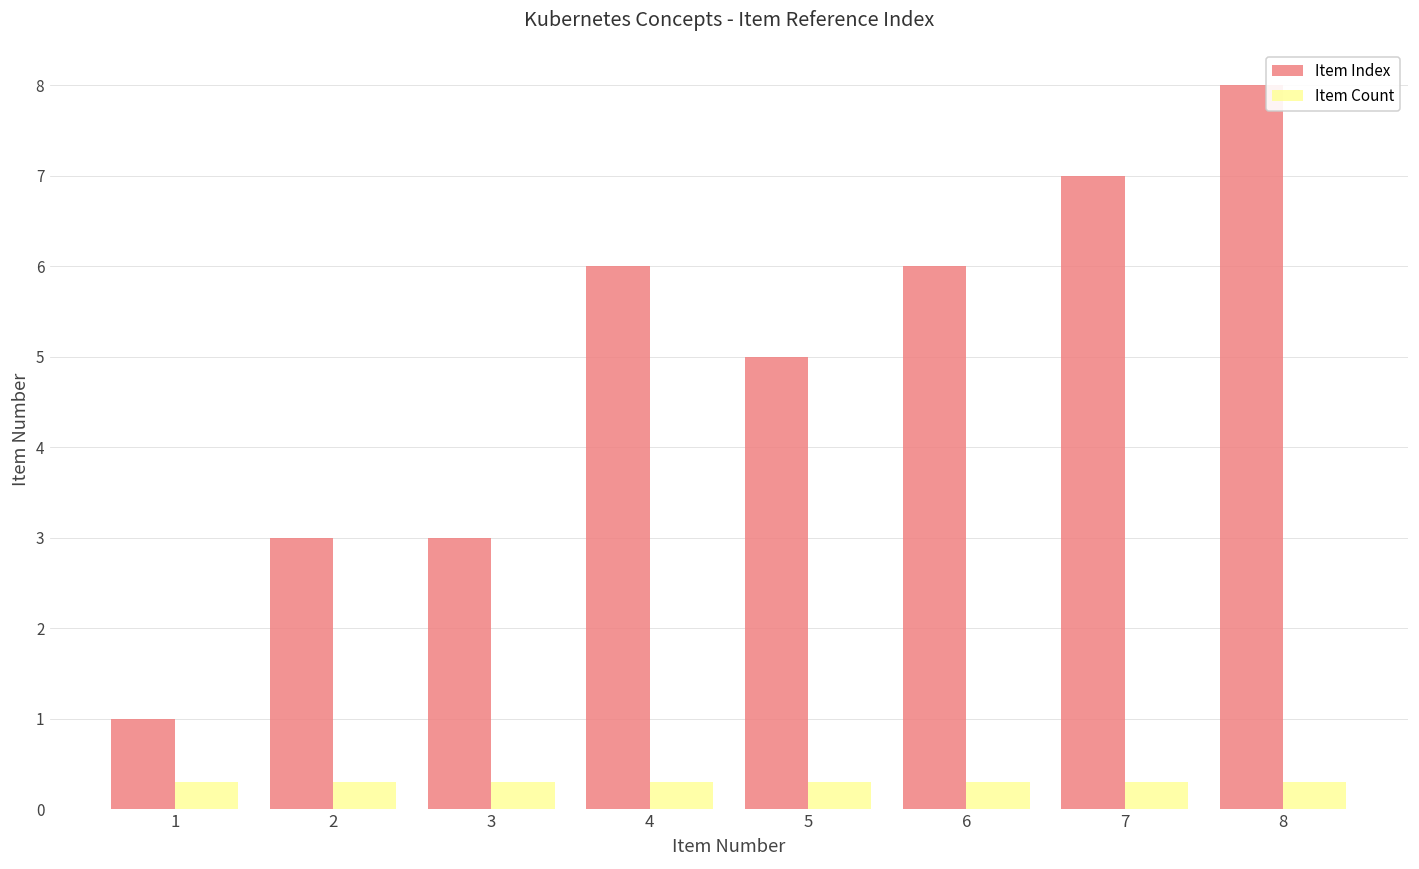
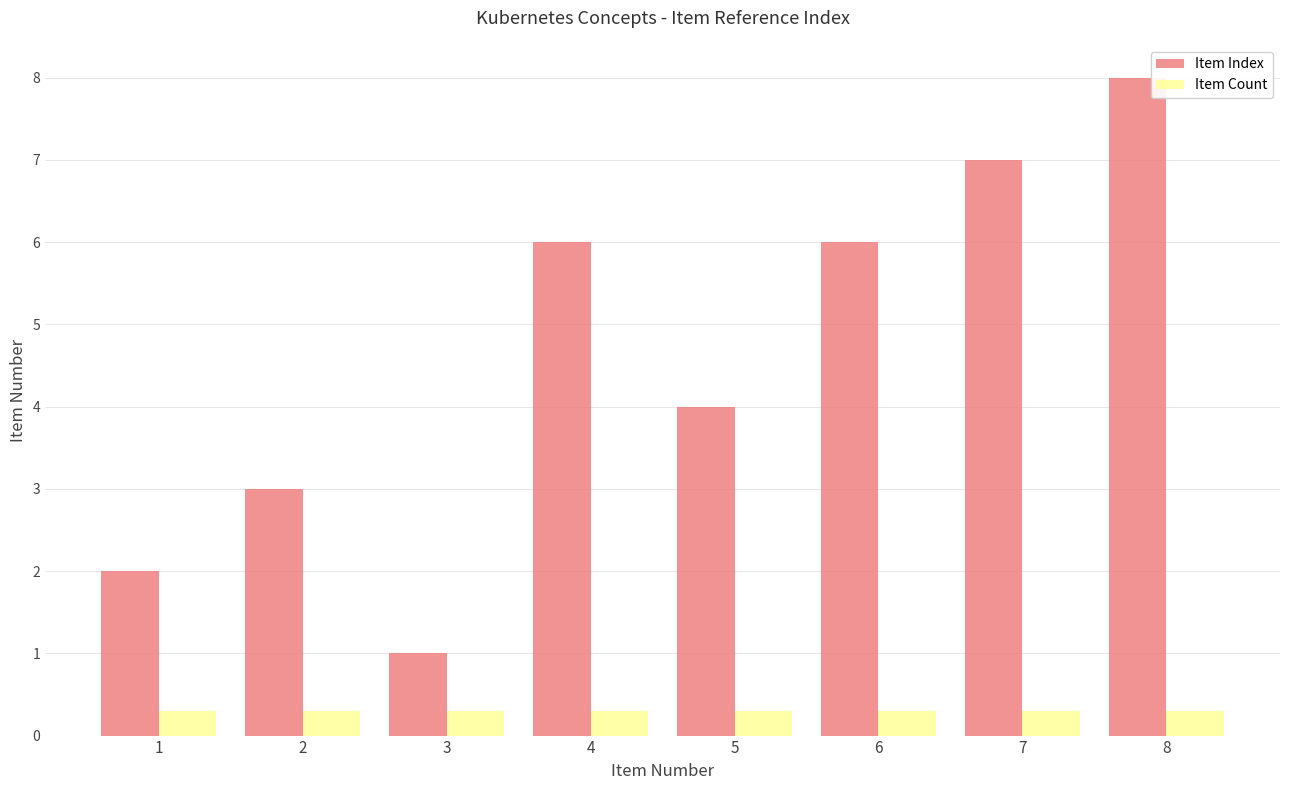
Item Index, 1: 1 -> 2
Item Index, 3: 3 -> 1
Item Index, 5: 5 -> 4
